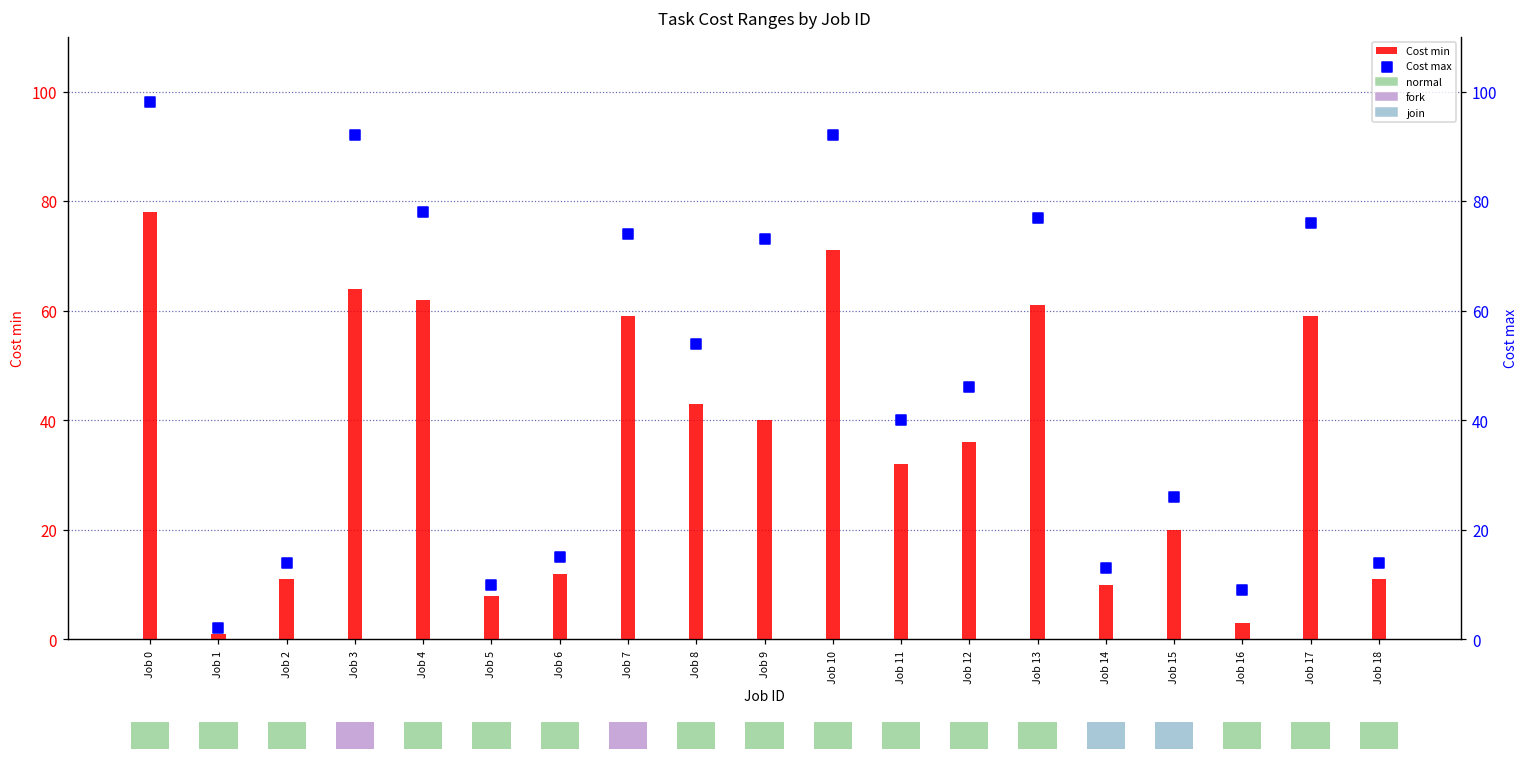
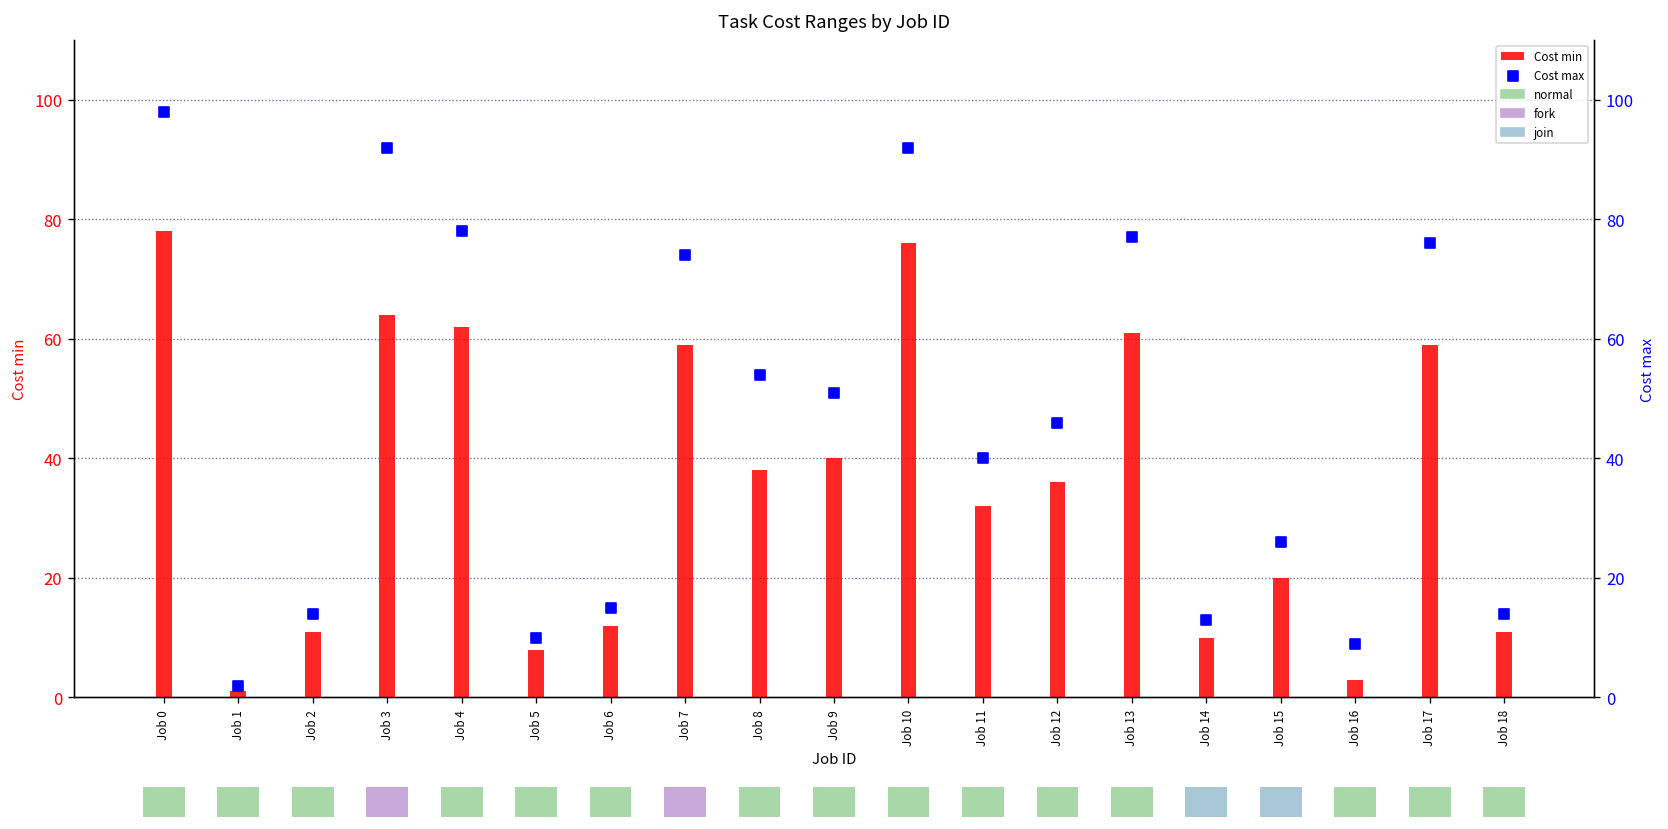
Cost min, Job 8: 43 -> 38
Cost min, Job 10: 71 -> 76
Cost max, Job 9: 73 -> 51
